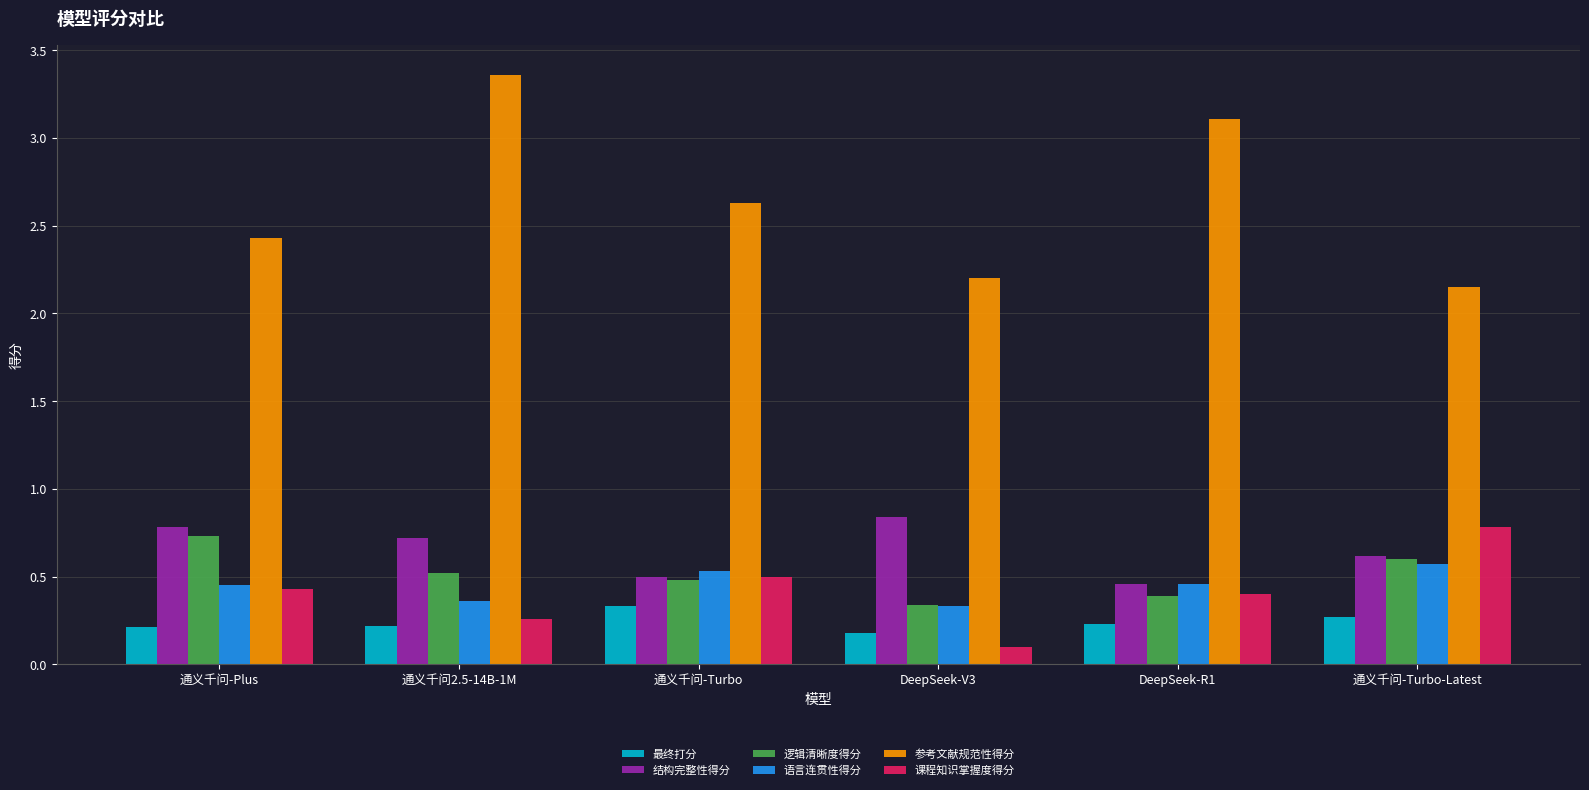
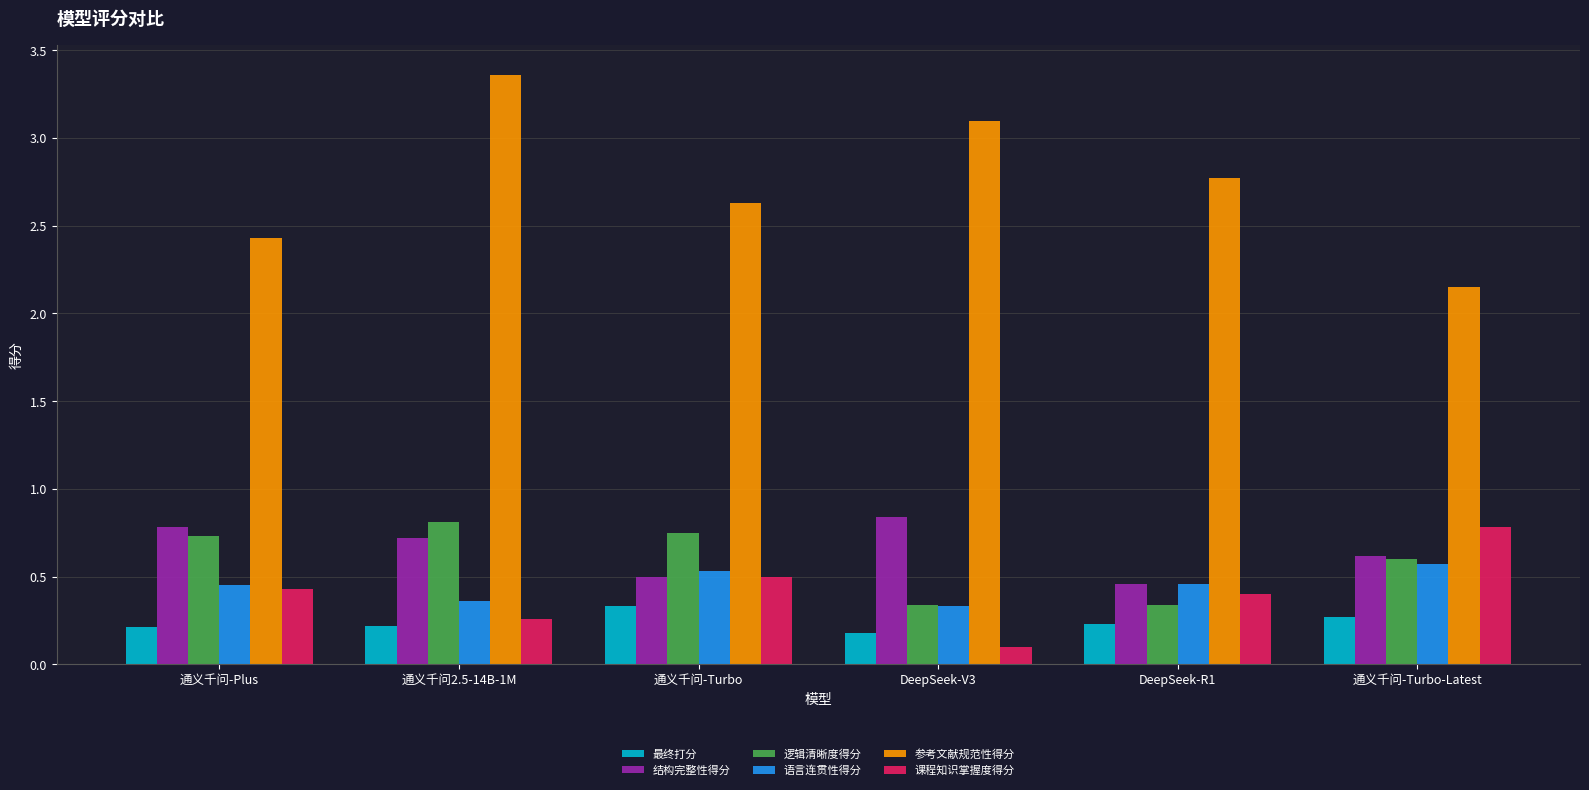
逻辑清晰度得分, 通义千问2.5-14B-1M: 0.52 -> 0.81
逻辑清晰度得分, 通义千问-Turbo: 0.48 -> 0.75
参考文献规范性得分, DeepSeek-V3: 2.2 -> 3.1
逻辑清晰度得分, DeepSeek-R1: 0.39 -> 0.34
参考文献规范性得分, DeepSeek-R1: 3.11 -> 2.77
